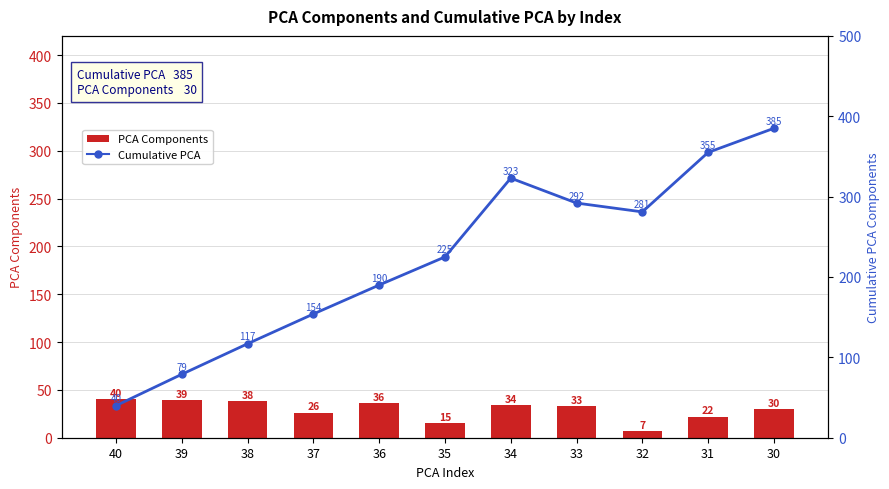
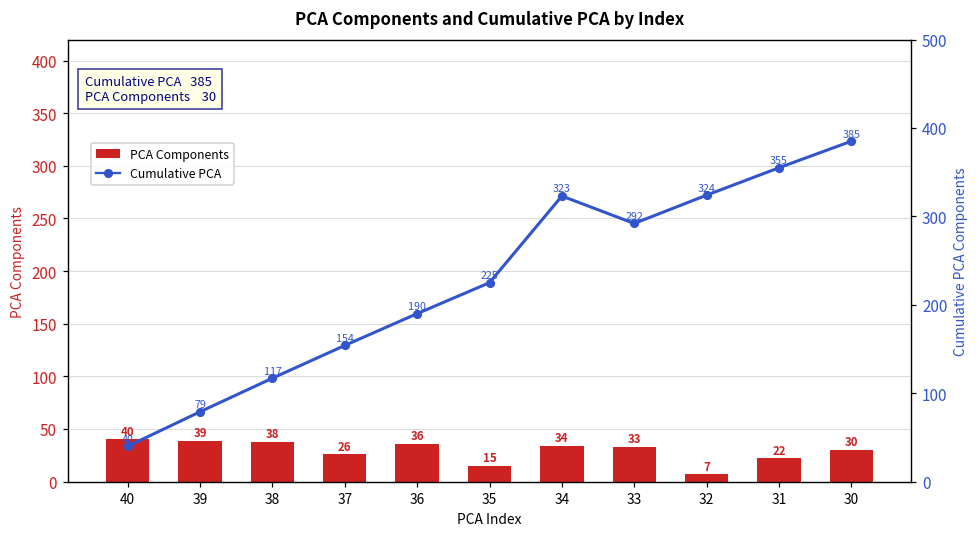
Cumulative PCA, 32: 281 -> 324
